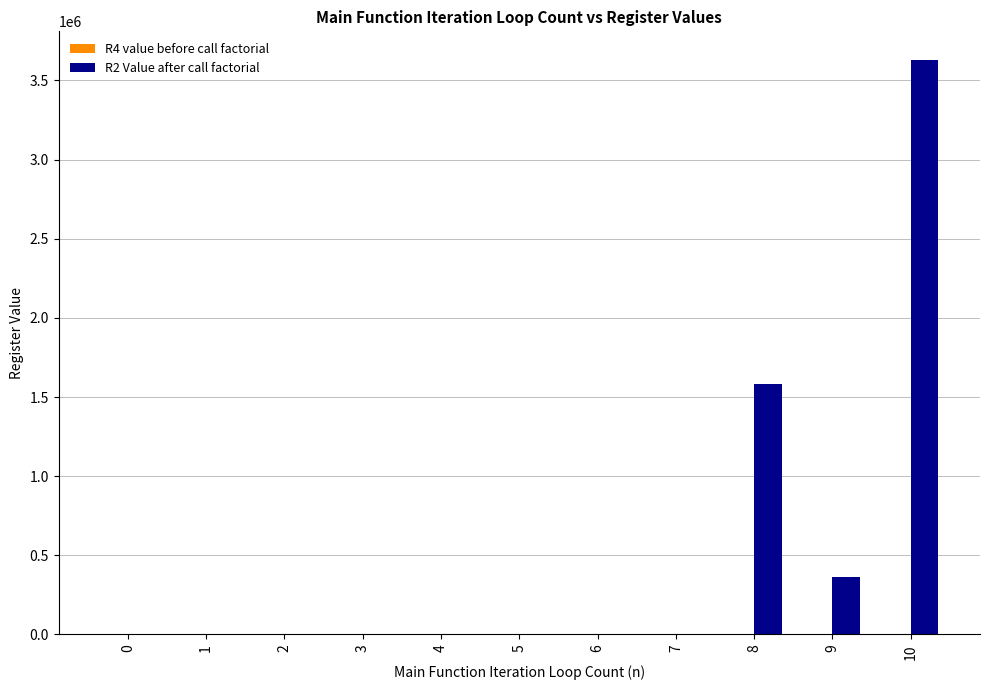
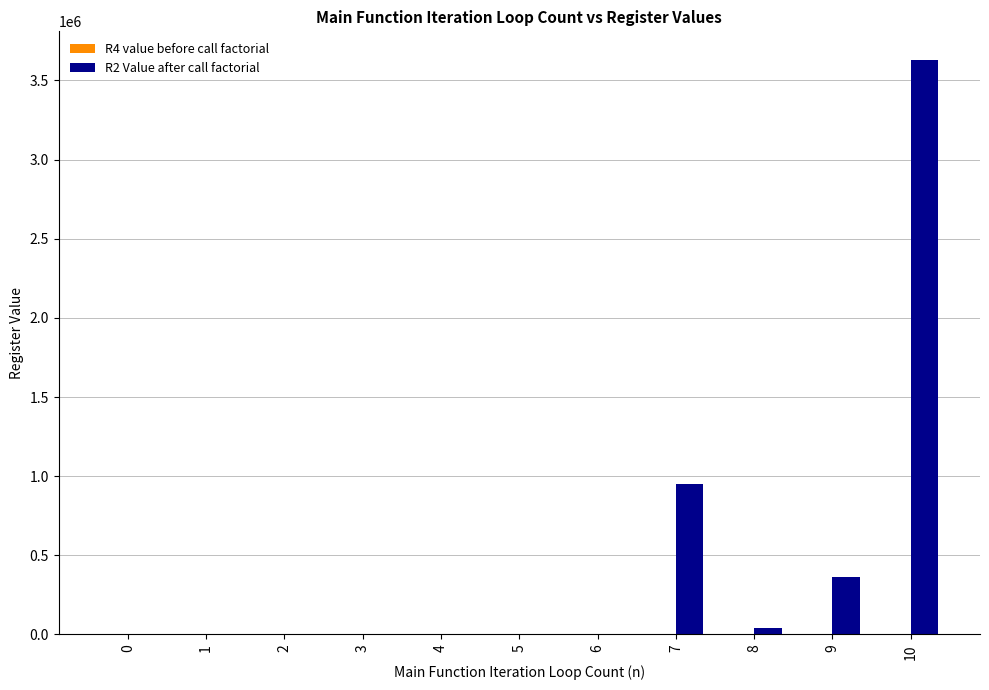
R2 Value after call factorial, 7: 10000 -> 950000
R2 Value after call factorial, 8: 1580000 -> 40000
